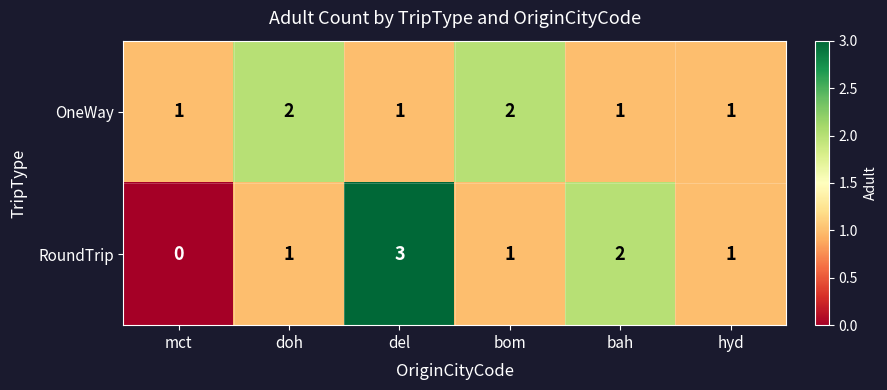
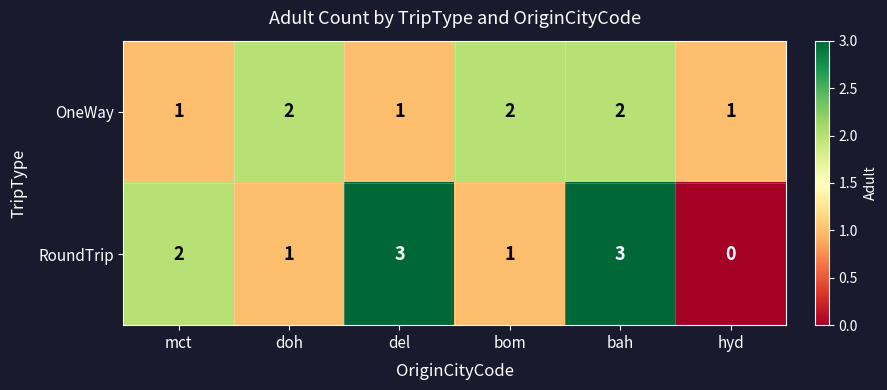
OneWay, bah: 1 -> 2
RoundTrip, mct: 0 -> 2
RoundTrip, bah: 2 -> 3
RoundTrip, hyd: 1 -> 0
